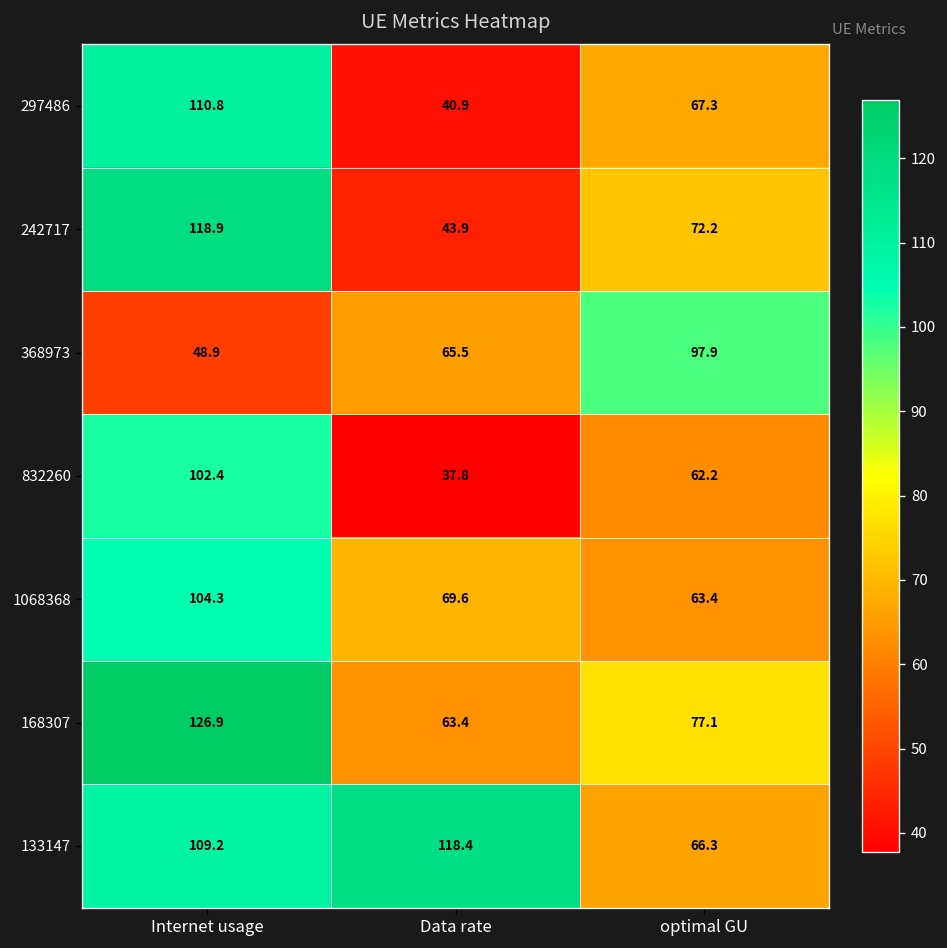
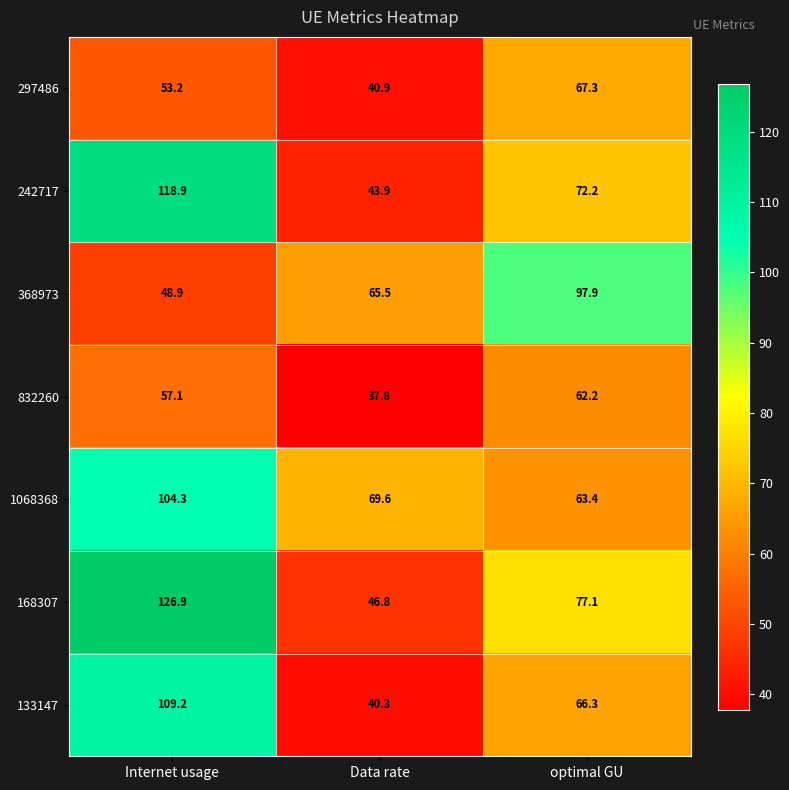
297486, Internet usage: 110.8 -> 53.2
832260, Internet usage: 102.4 -> 57.1
168307, Data rate: 63.4 -> 46.8
133147, Data rate: 118.4 -> 40.3
